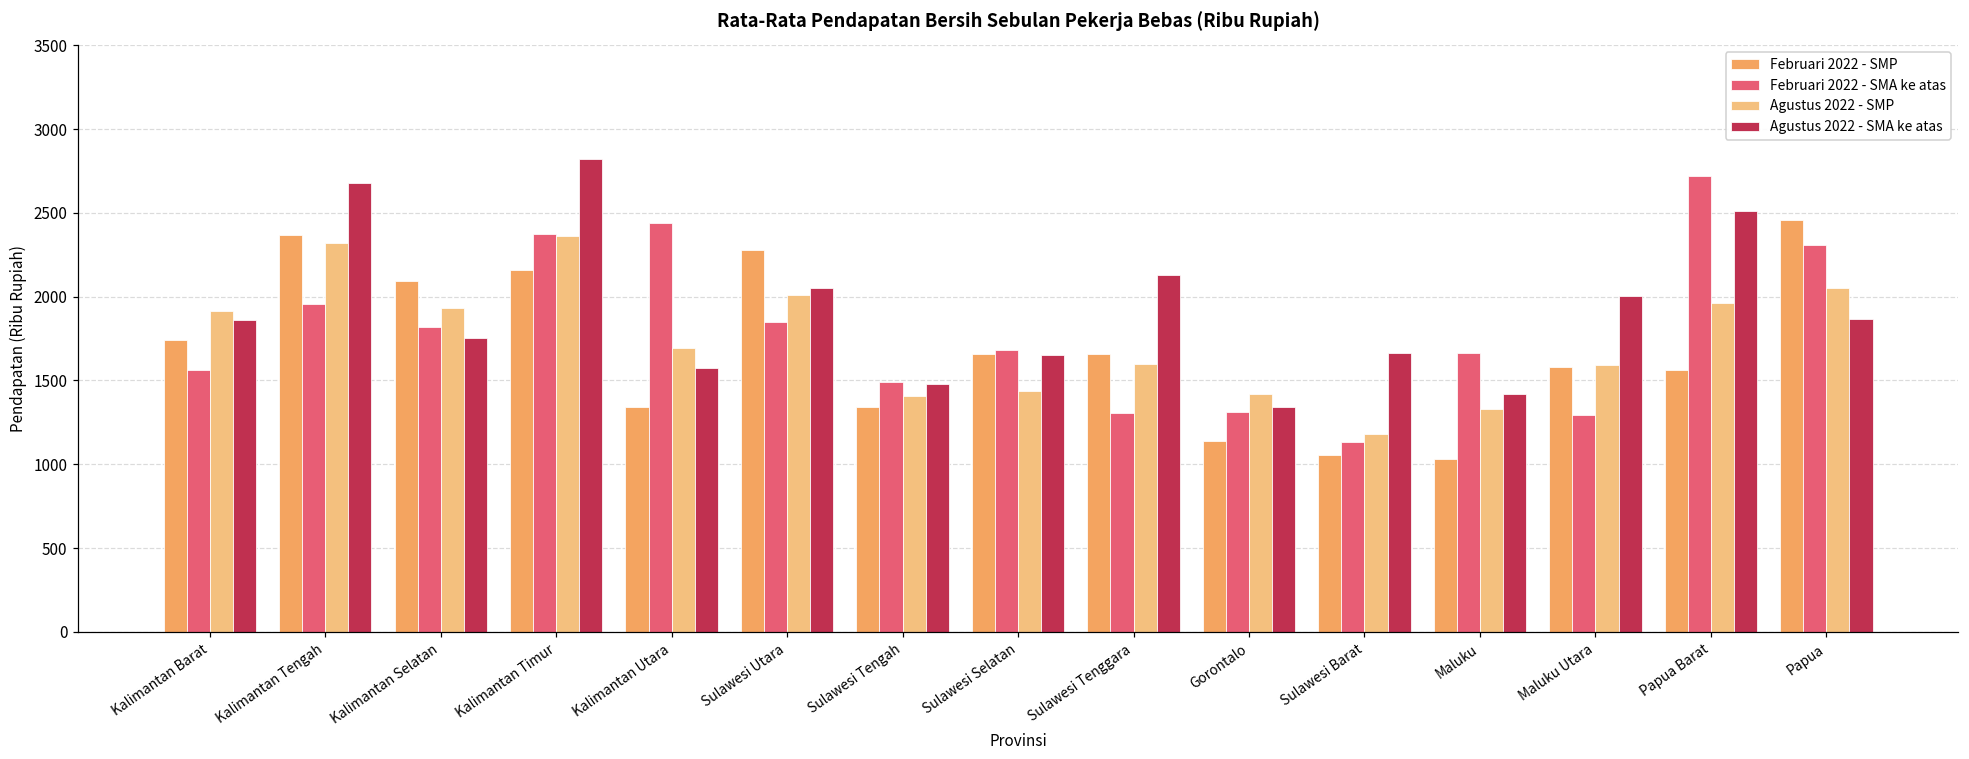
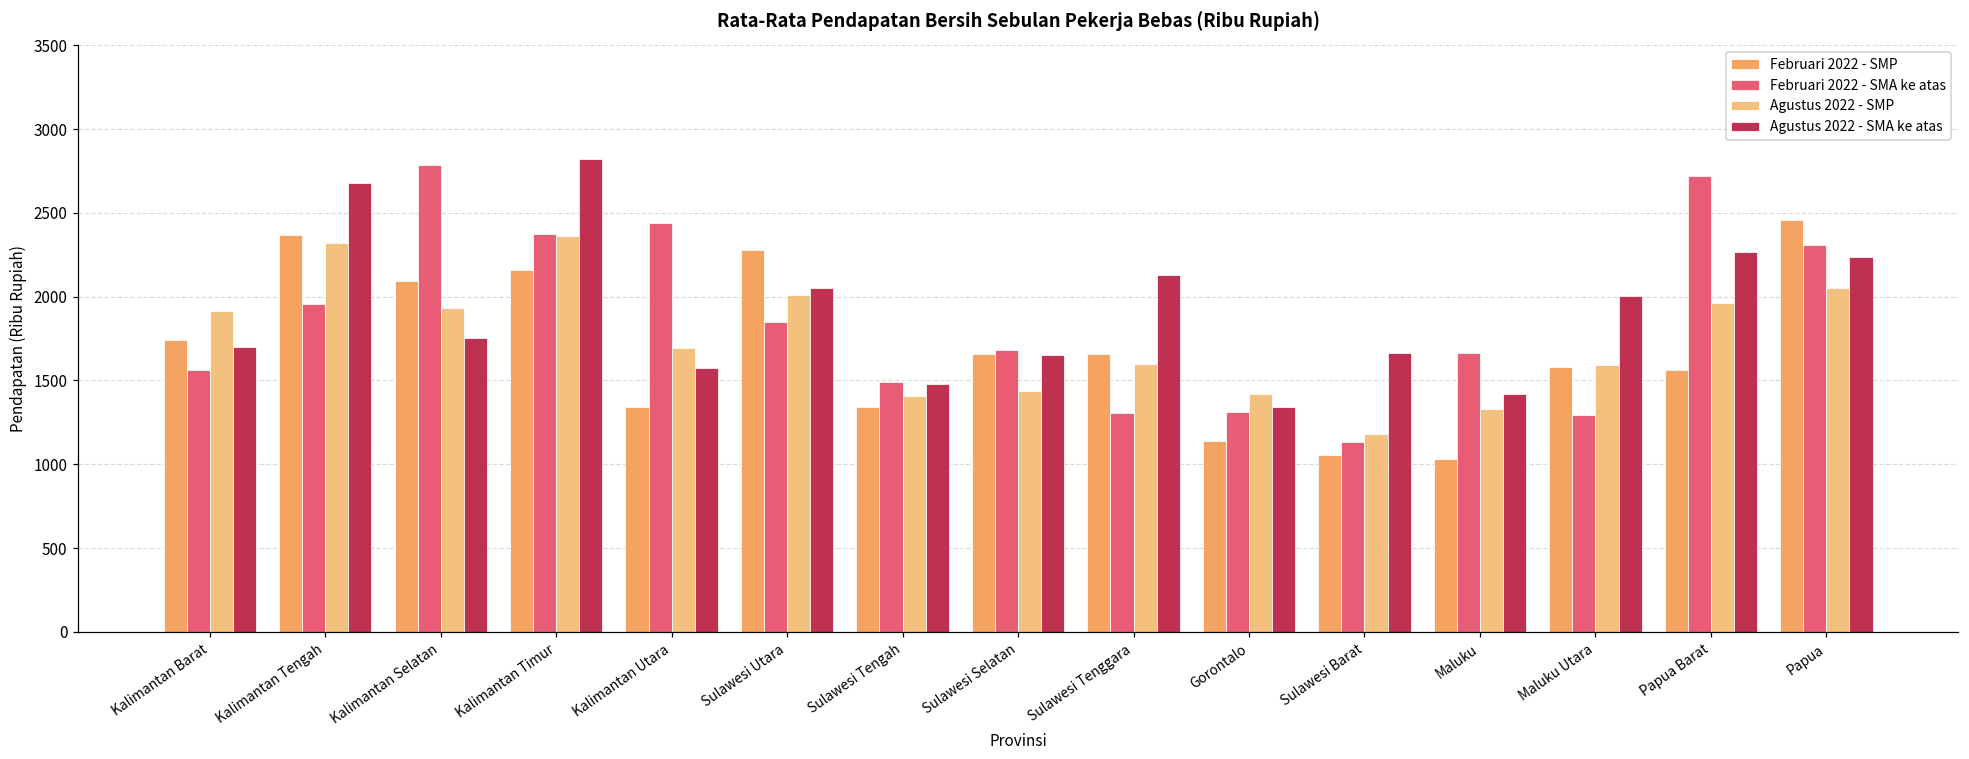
Agustus 2022 - SMA ke atas, Kalimantan Barat: 1860 -> 1700
Februari 2022 - SMA ke atas, Kalimantan Selatan: 1820 -> 2790
Agustus 2022 - SMA ke atas, Papua Barat: 2510 -> 2260
Agustus 2022 - SMA ke atas, Papua: 1870 -> 2240
